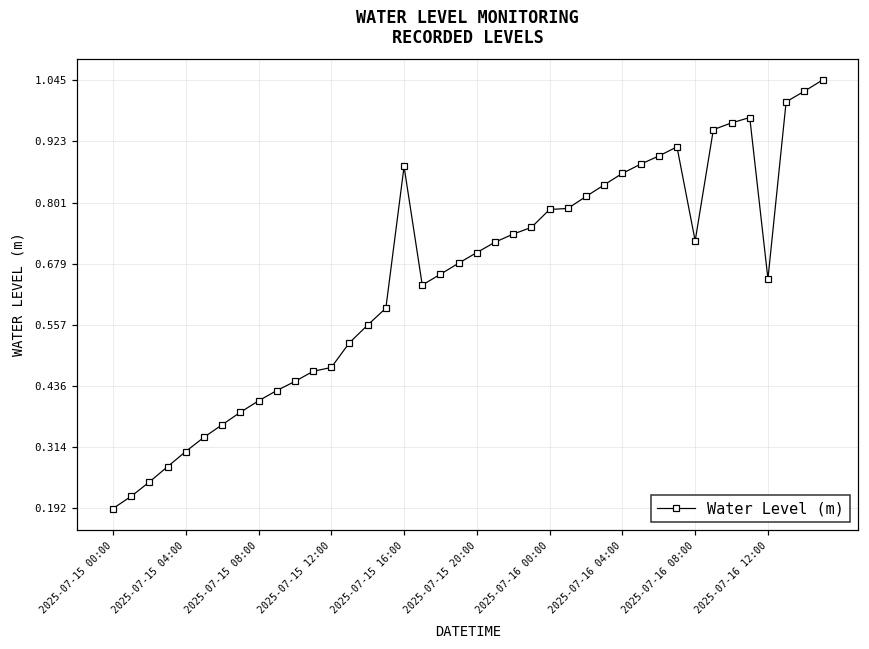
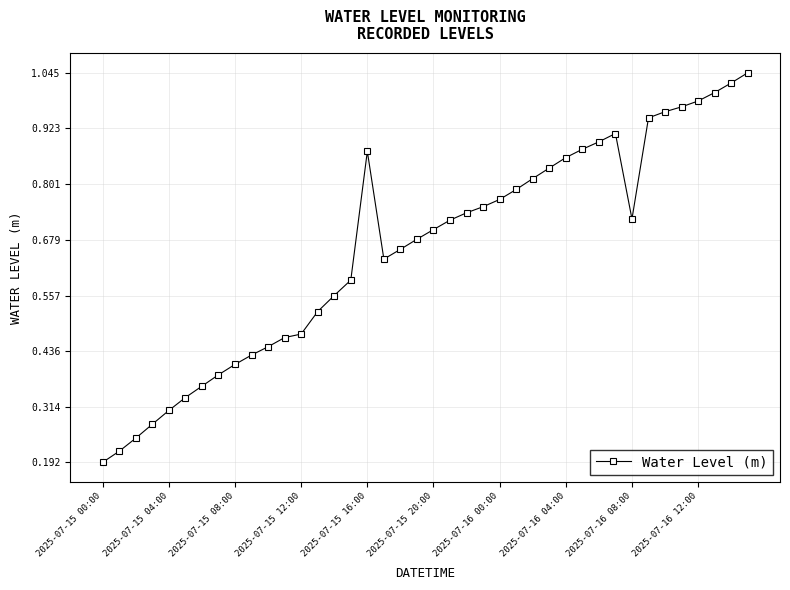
2025-07-16 00:00: 0.79 -> 0.77
2025-07-16 12:00: 0.65 -> 0.98
